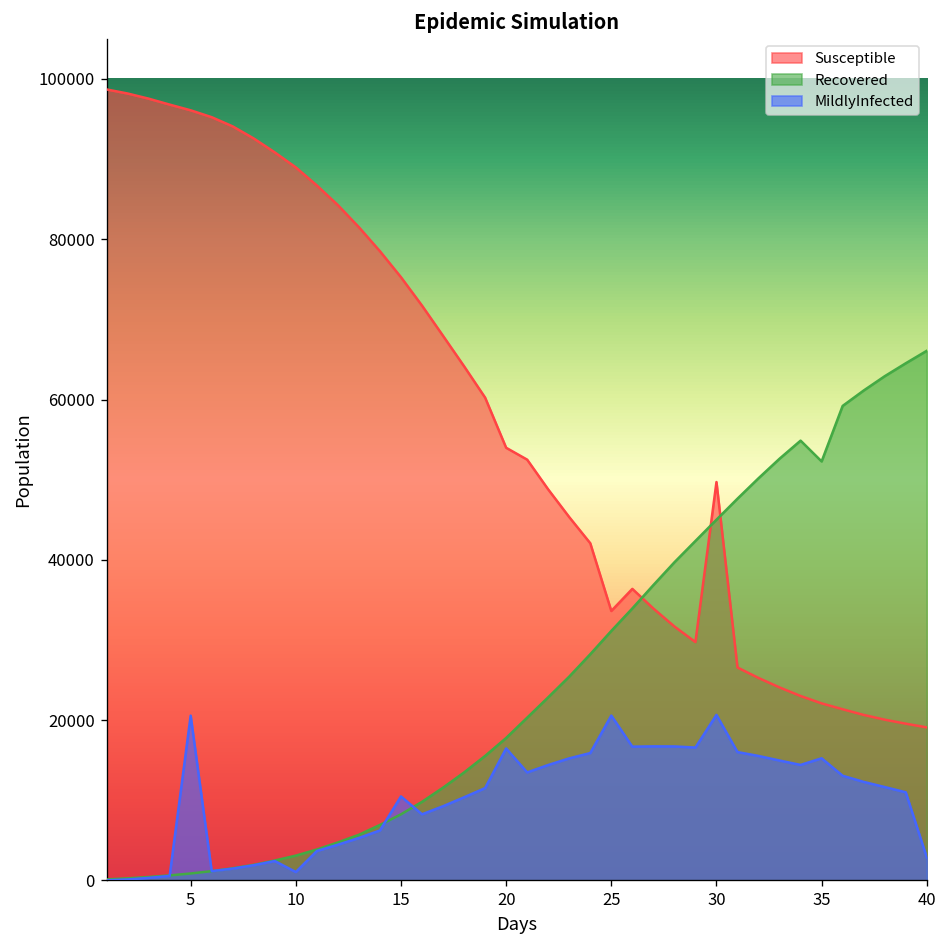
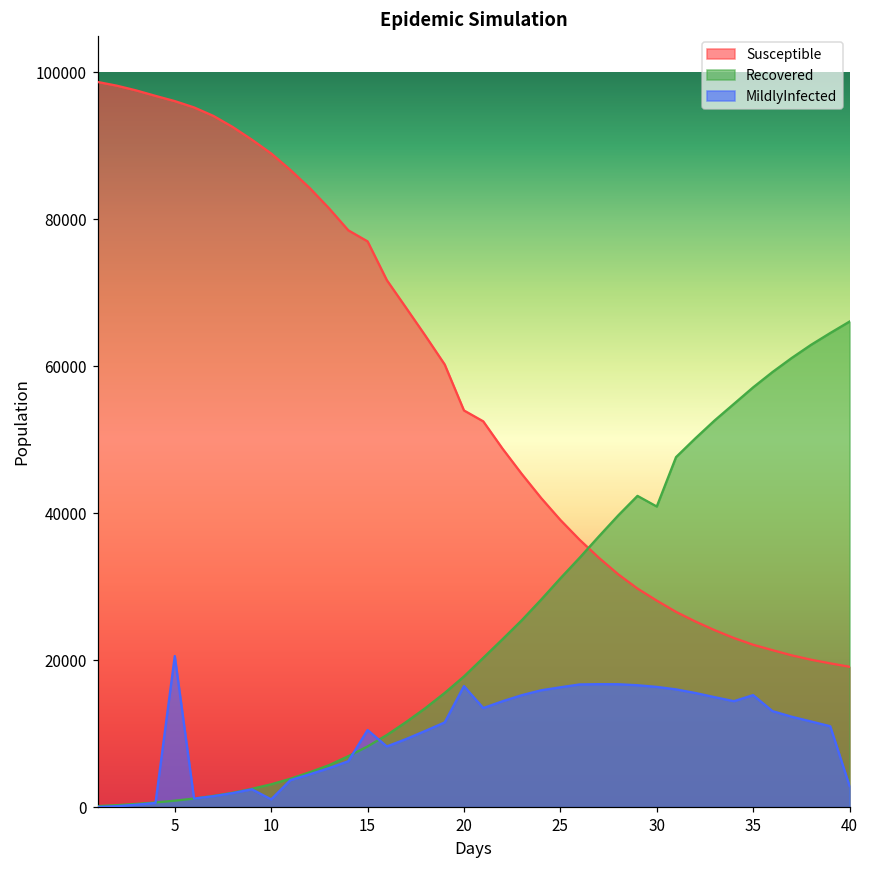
Susceptible, 15: 75000 -> 77000
Susceptible, 25: 34000 -> 39000
MildlyInfected, 25: 21000 -> 16000
Susceptible, 30: 50000 -> 28000
Recovered, 30: 45000 -> 41000
MildlyInfected, 30: 21000 -> 16000
Recovered, 35: 52000 -> 57000
